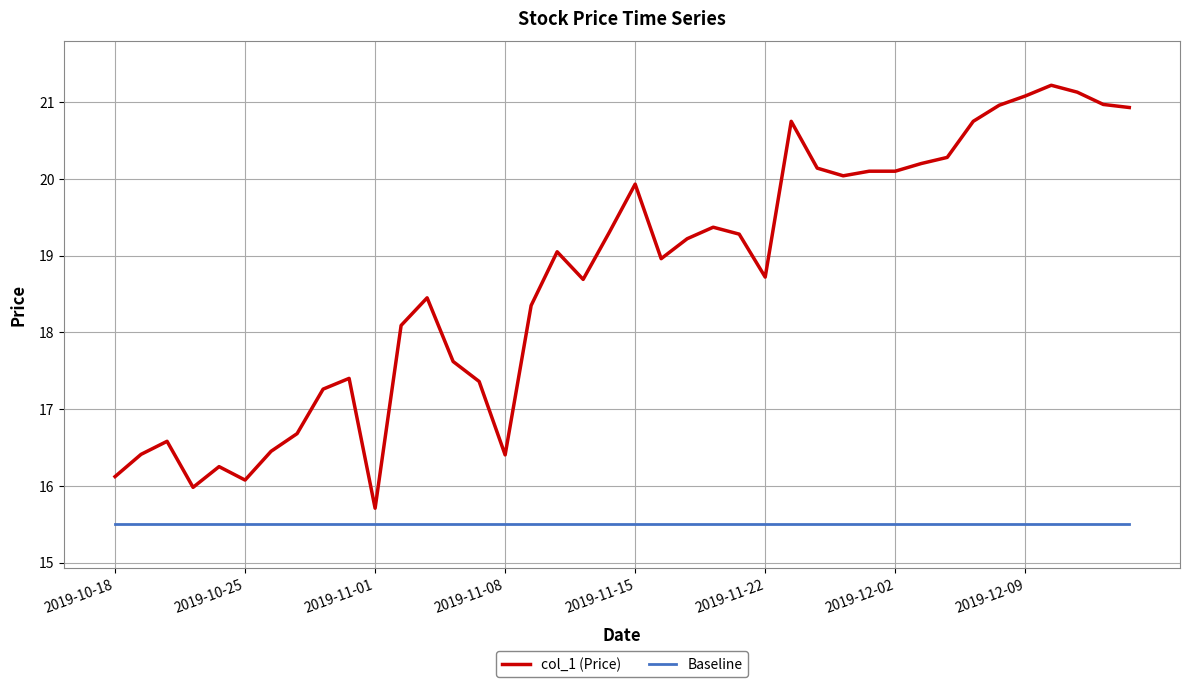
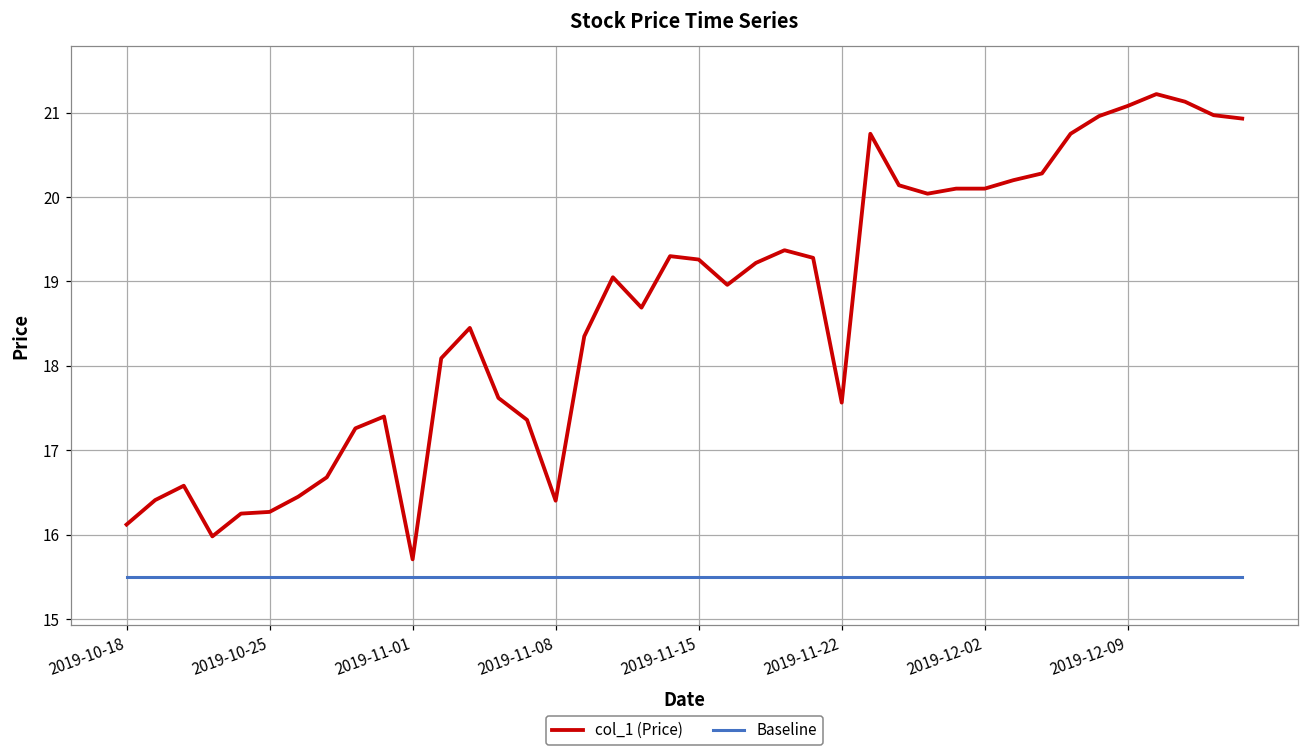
col_1 (Price), 2019-10-25: 16.1 -> 16.3
col_1 (Price), 2019-11-15: 19.9 -> 19.3
col_1 (Price), 2019-11-22: 18.7 -> 17.6
